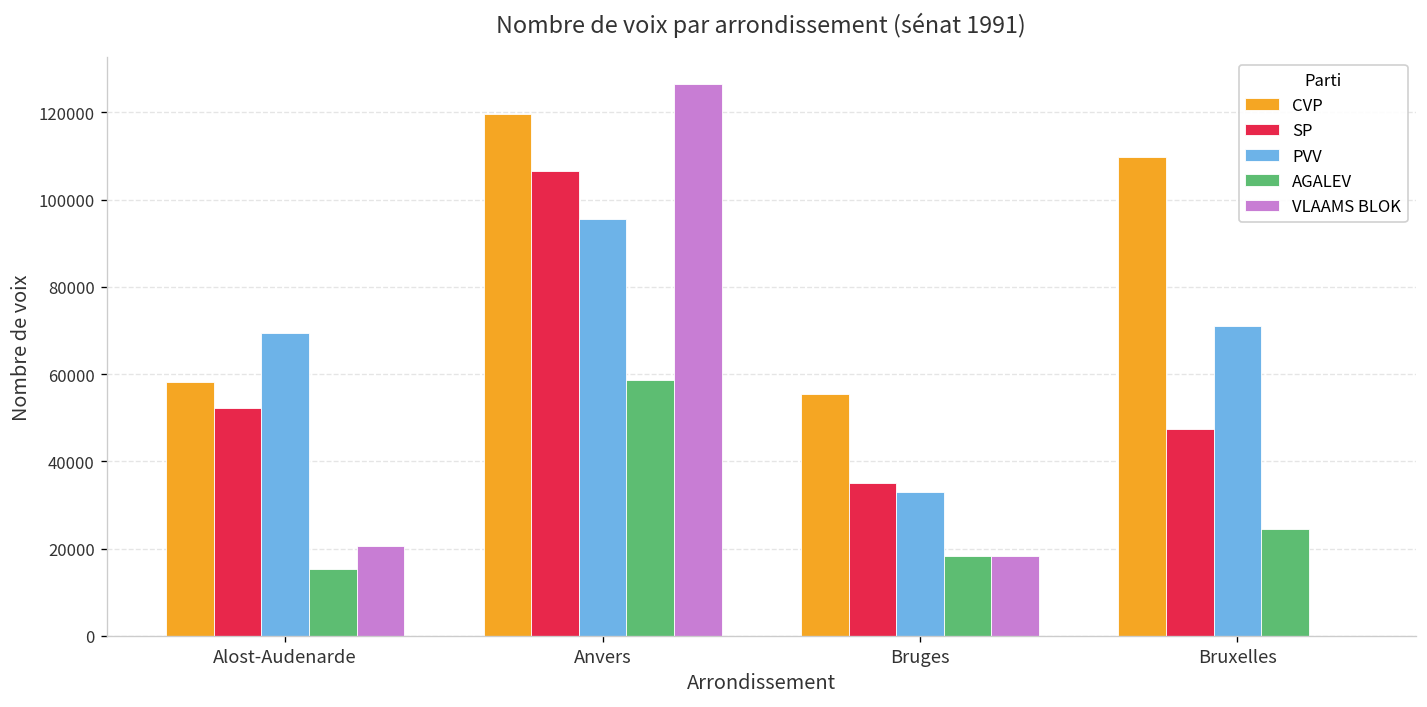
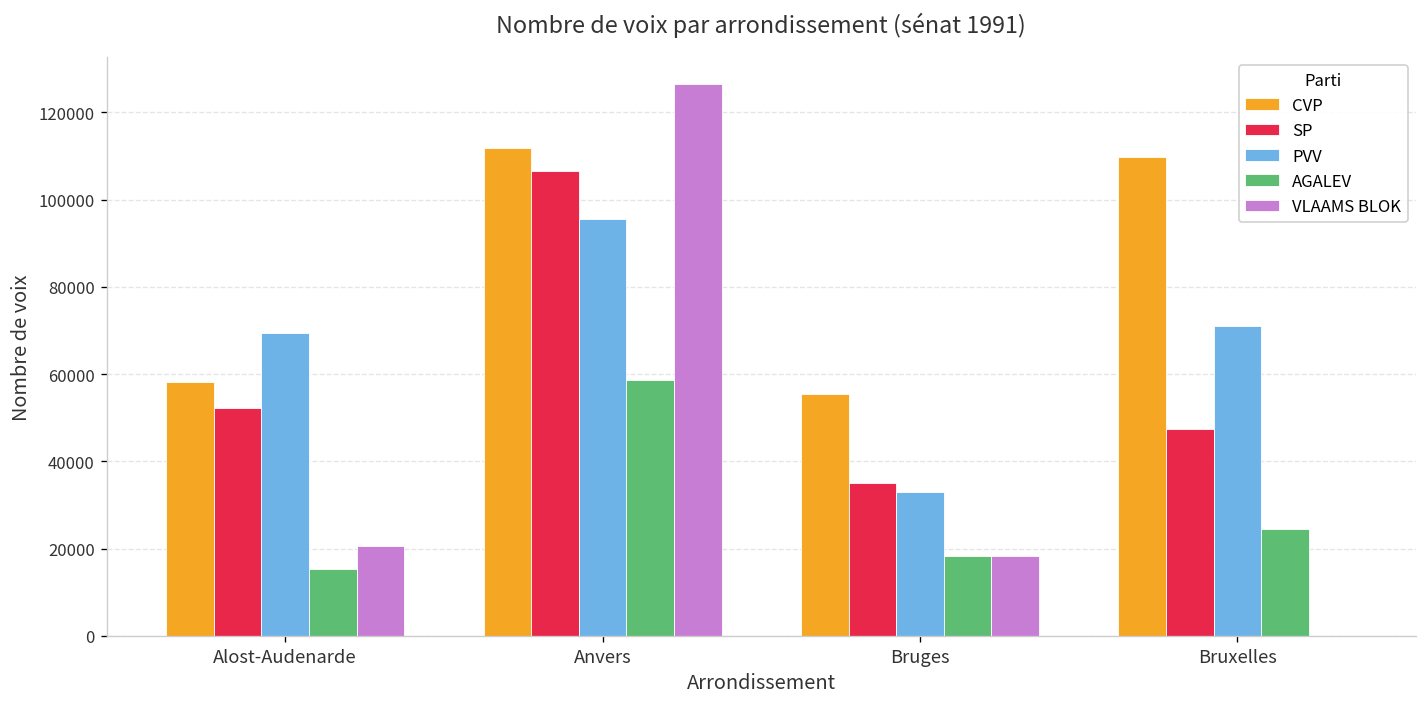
CVP, Anvers: 120000 -> 112000
